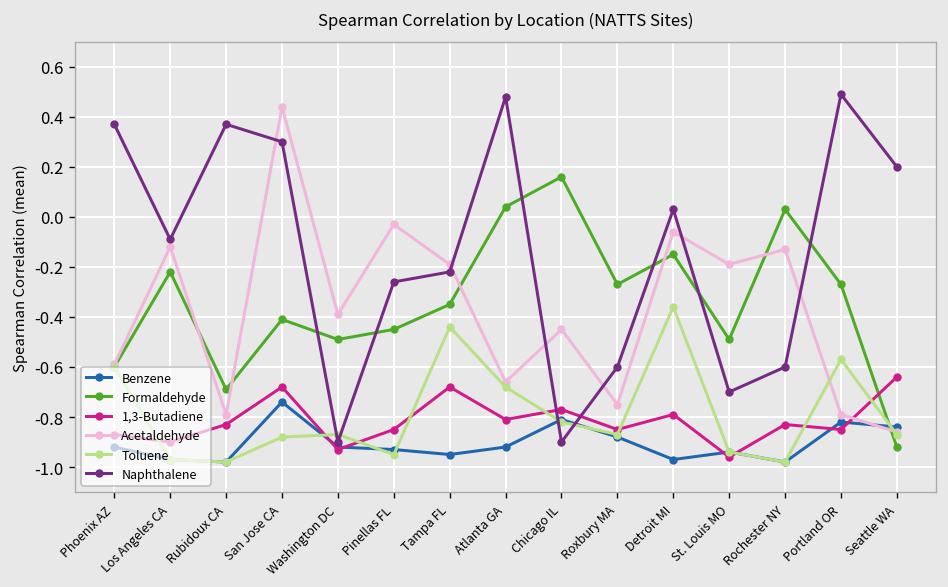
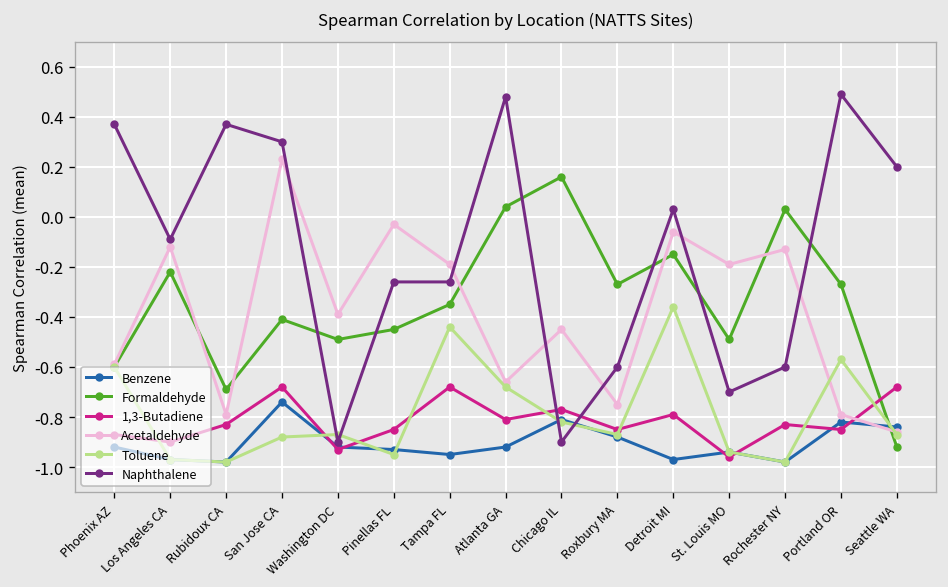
Acetaldehyde, San Jose CA: 0.44 -> 0.23
Naphthalene, Tampa FL: -0.22 -> -0.26
1,3-Butadiene, Seattle WA: -0.64 -> -0.68
